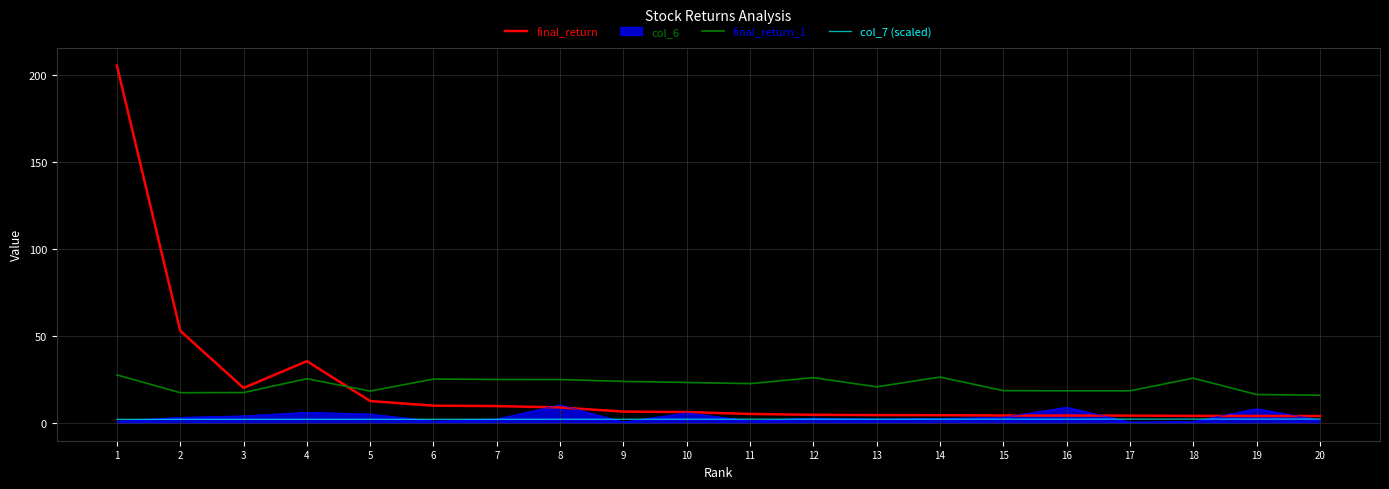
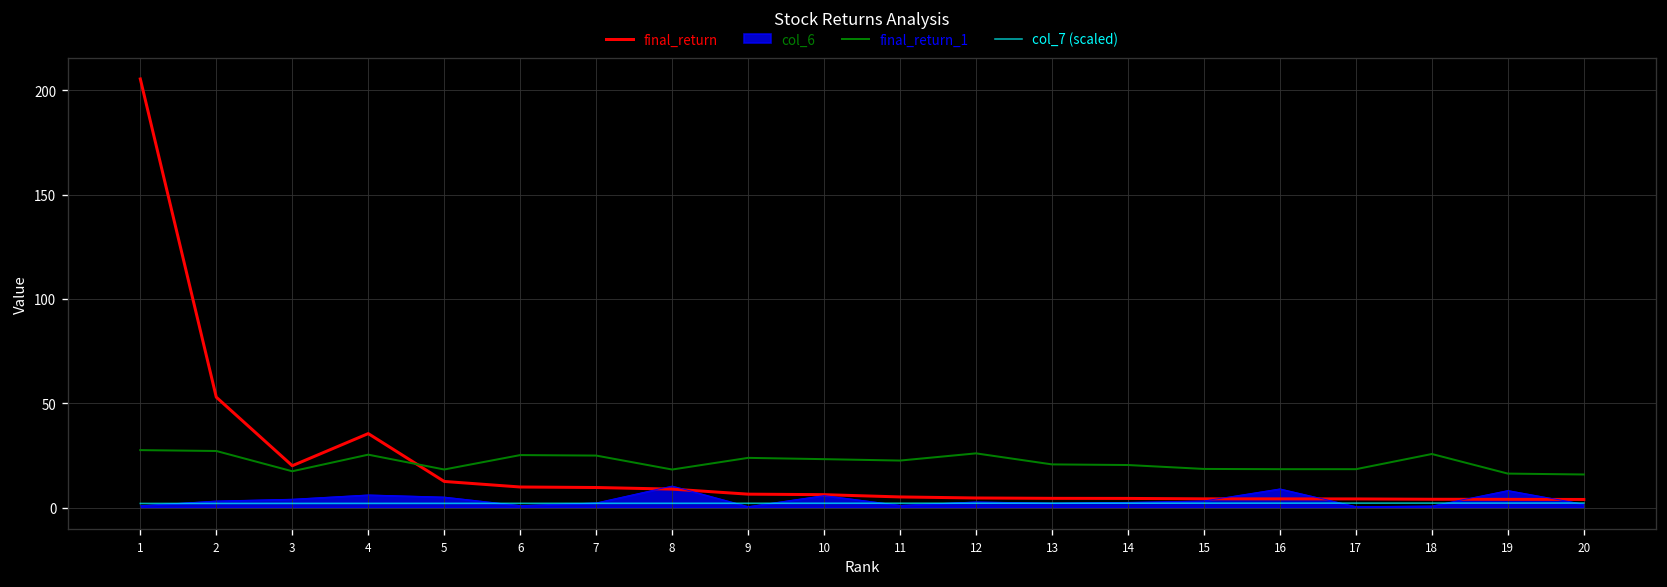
final_return_1, 2: 17 -> 27
final_return_1, 8: 25 -> 18
final_return_1, 14: 26 -> 20
